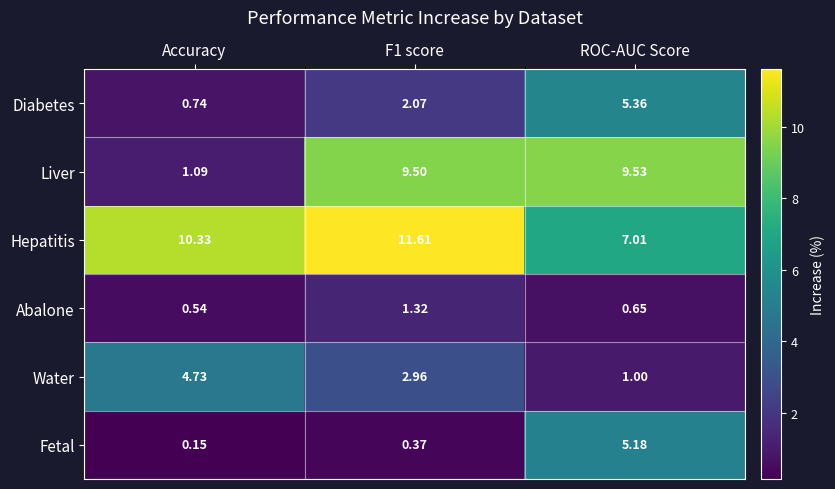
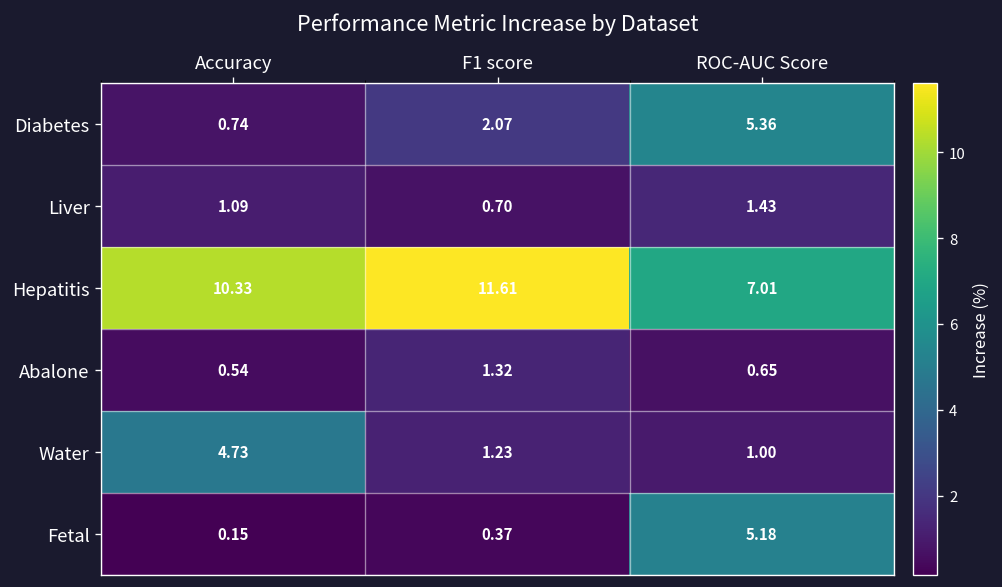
Liver, F1 score: 9.50 -> 0.70
Liver, ROC-AUC Score: 9.53 -> 1.43
Water, F1 score: 2.96 -> 1.23
